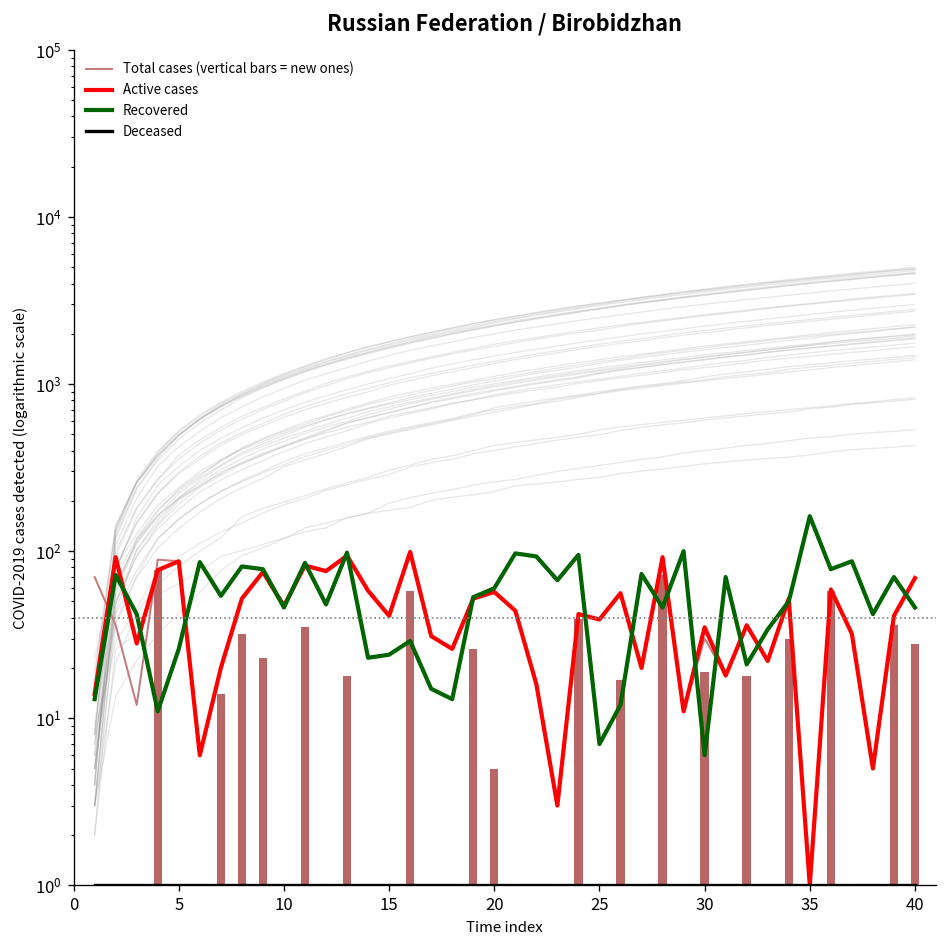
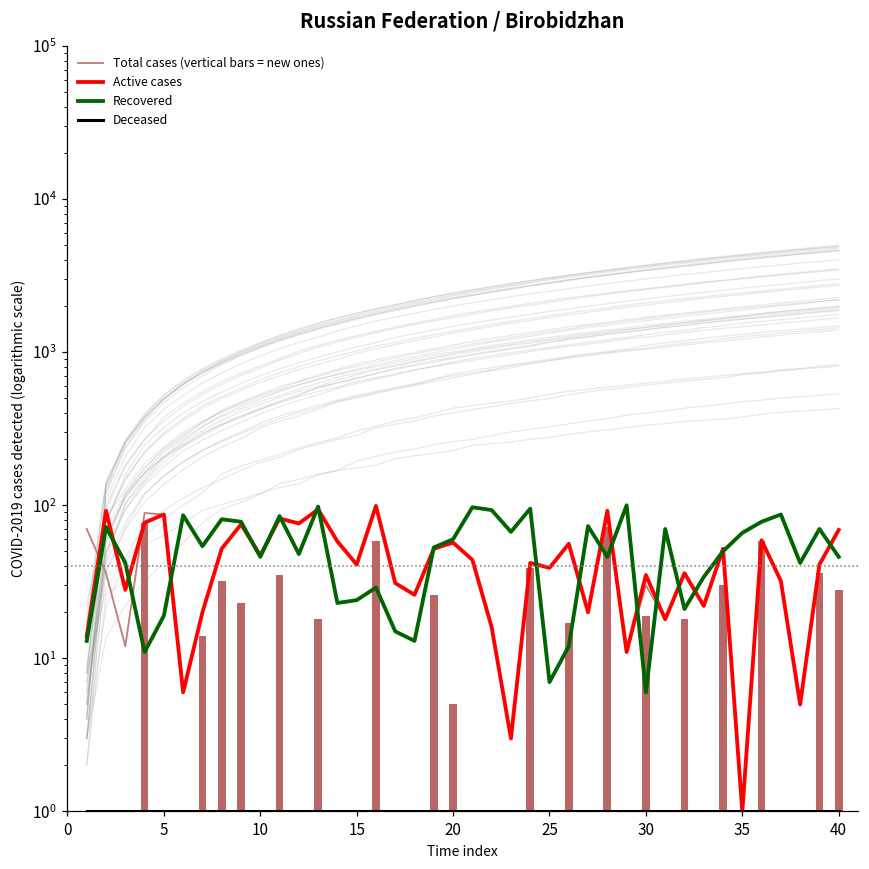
Recovered, 5: 26 -> 19
Recovered, 35: 160 -> 70
